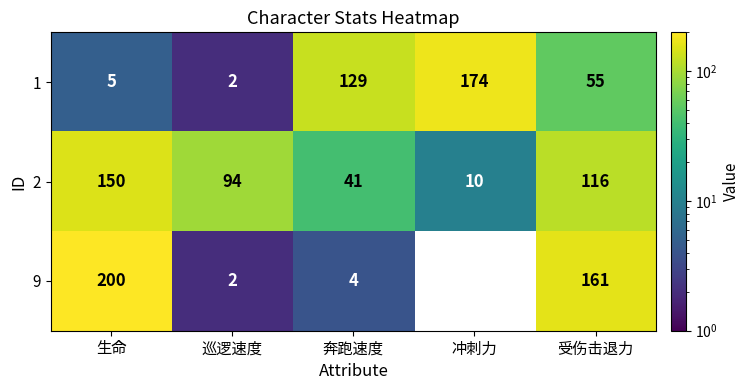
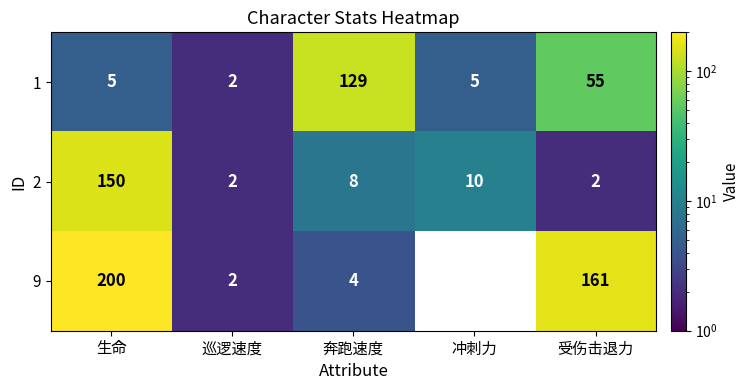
1, 冲刺力: 174 -> 5
2, 巡逻速度: 94 -> 2
2, 奔跑速度: 41 -> 8
2, 受伤击退力: 116 -> 2
